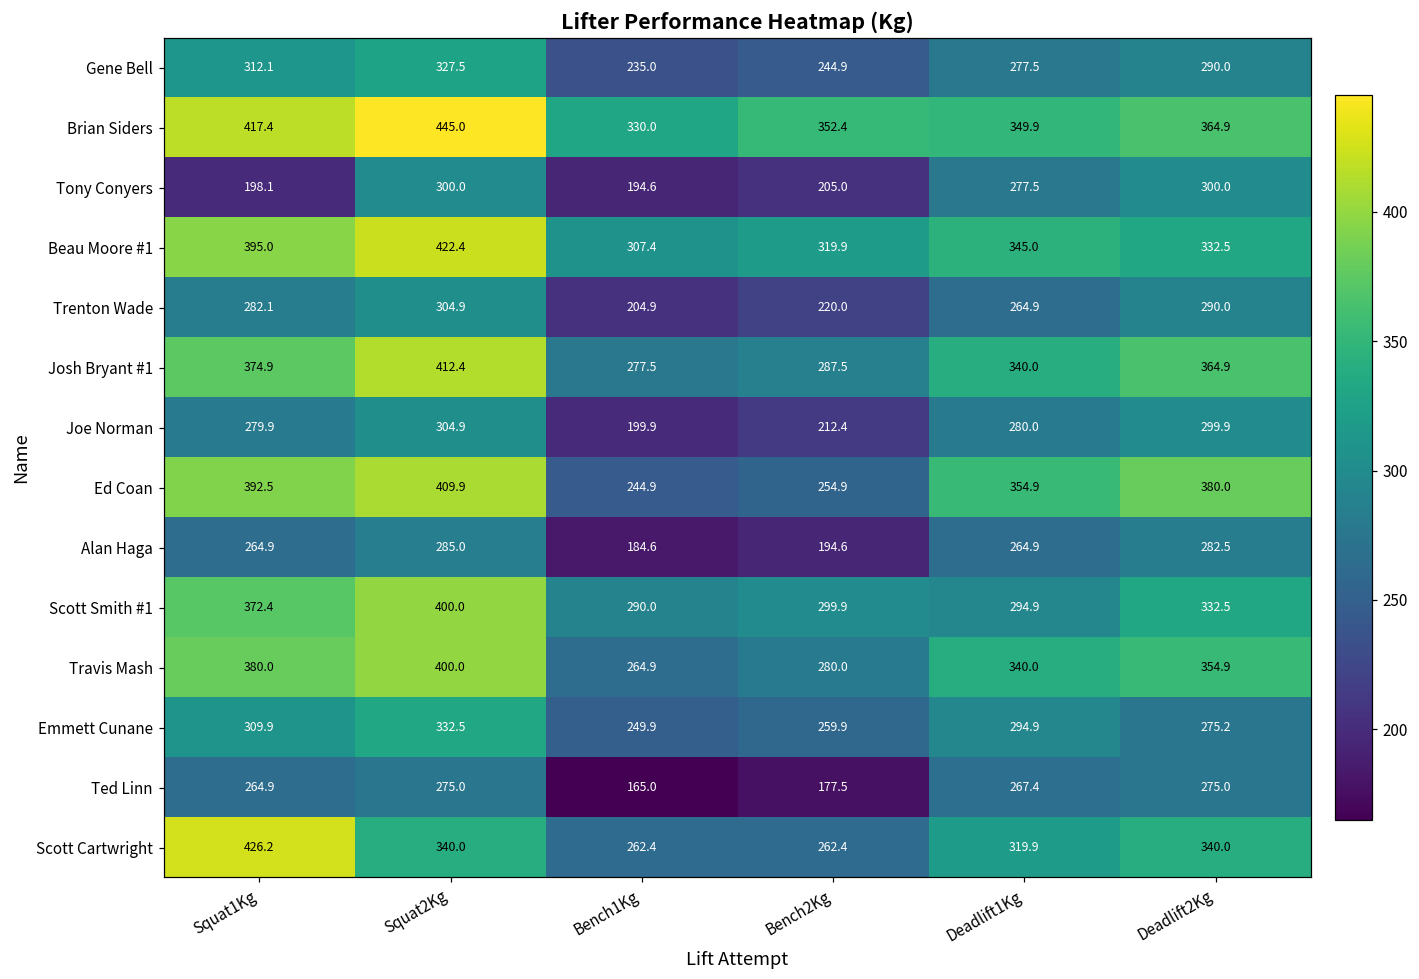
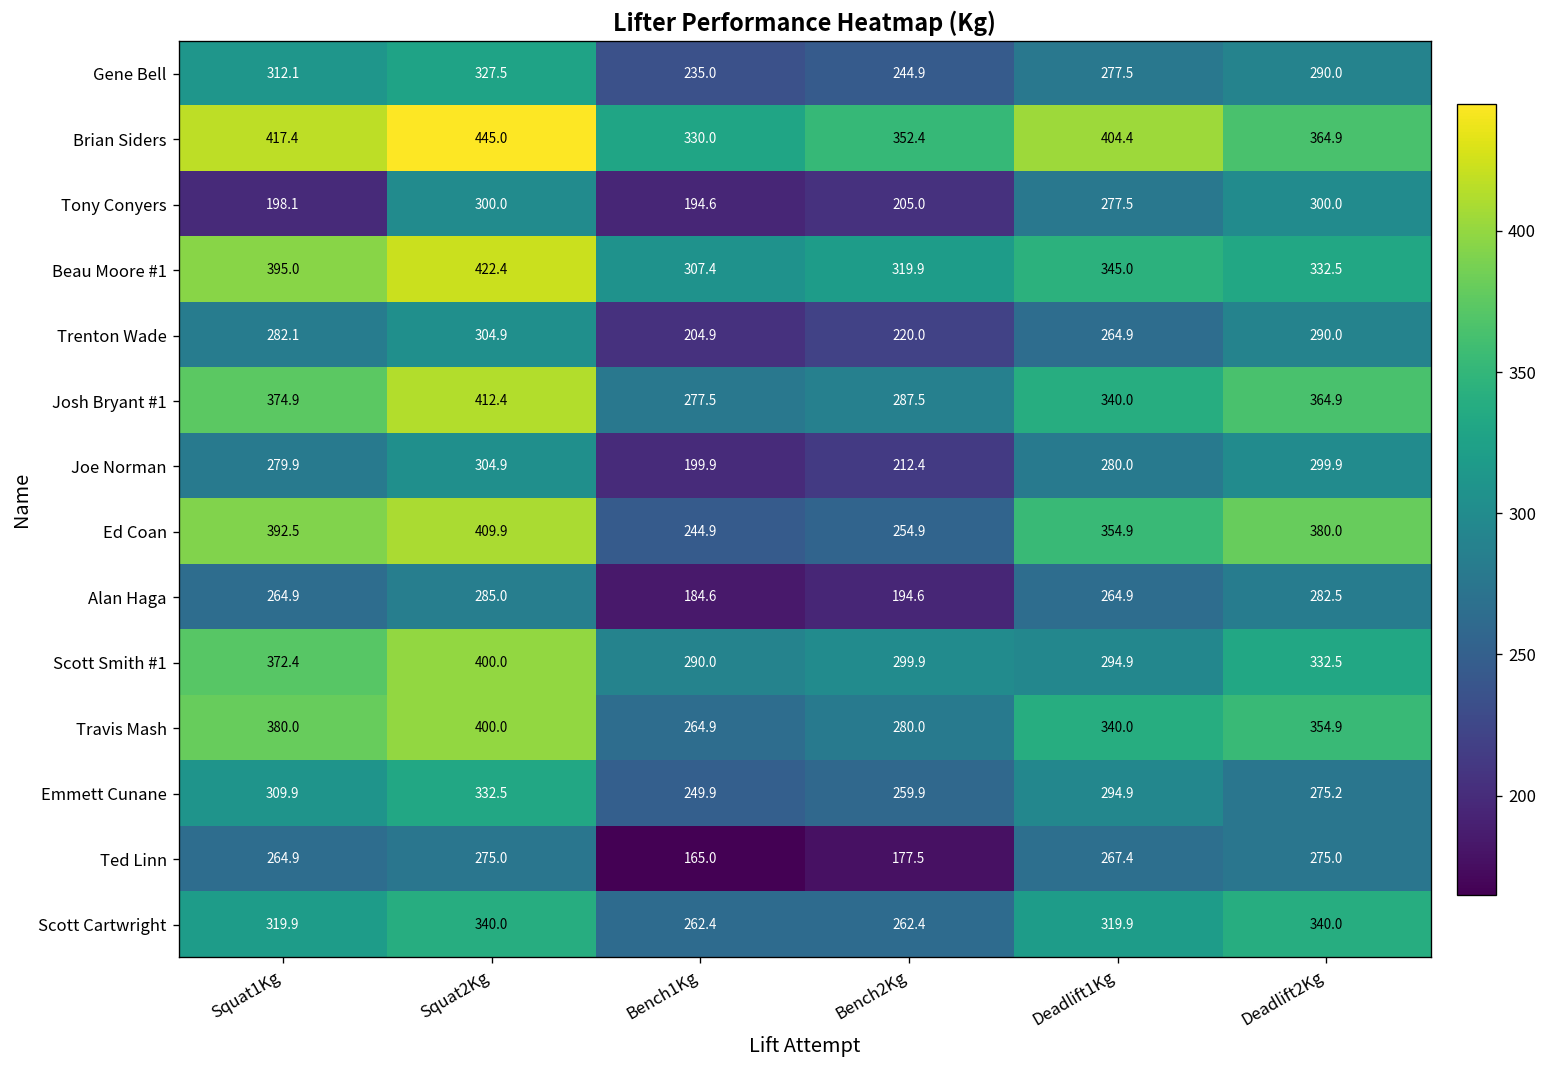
Brian Siders, Deadlift1Kg: 349.9 -> 404.4
Scott Cartwright, Squat1Kg: 426.2 -> 319.9
